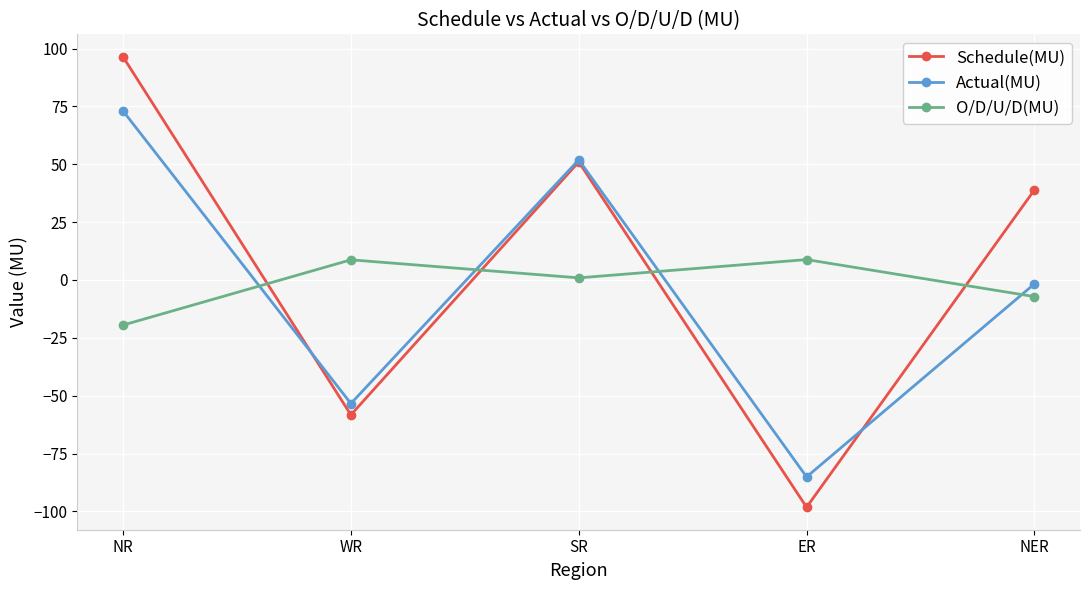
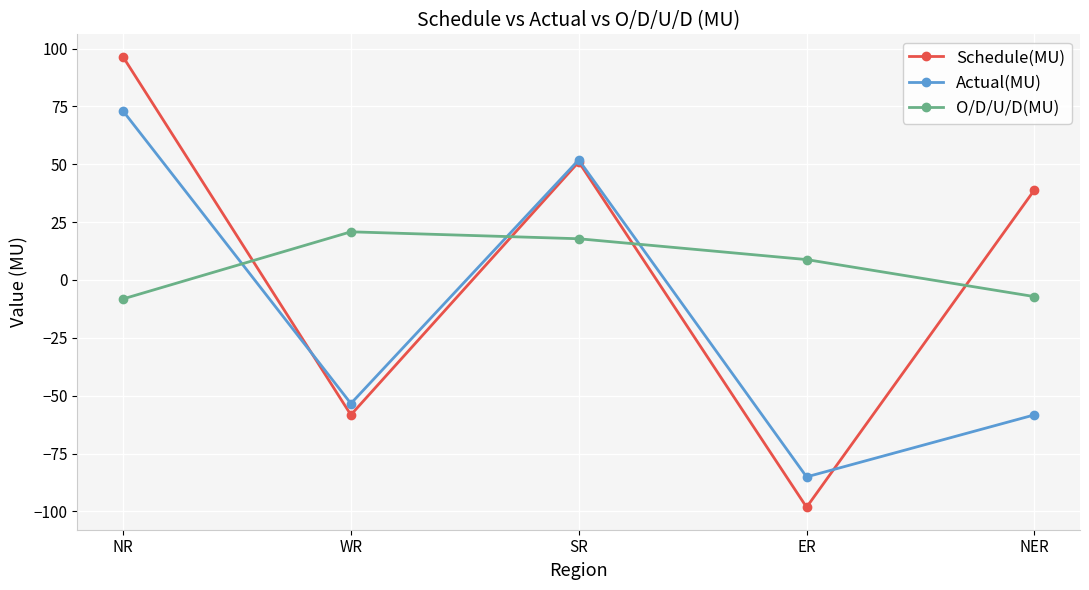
O/D/U/D(MU), NR: -20 -> -8
O/D/U/D(MU), WR: 9 -> 21
O/D/U/D(MU), SR: 1 -> 18
Actual(MU), NER: -2 -> -58
